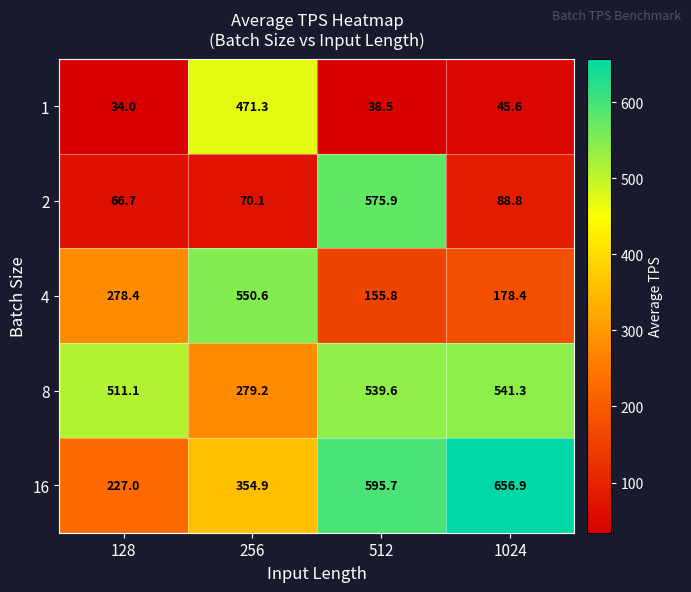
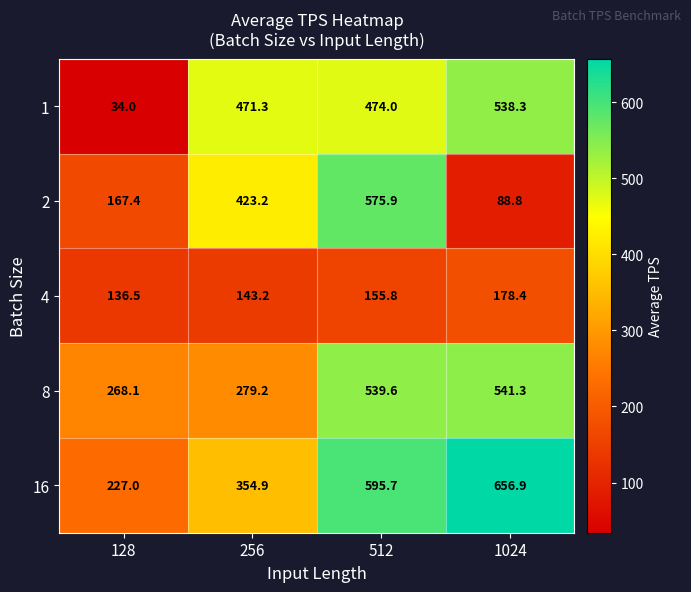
1, 512: 38.5 -> 474.0
1, 1024: 45.6 -> 538.3
2, 128: 66.7 -> 167.4
2, 256: 70.1 -> 423.2
4, 128: 278.4 -> 136.5
4, 256: 550.6 -> 143.2
8, 128: 511.1 -> 268.1
